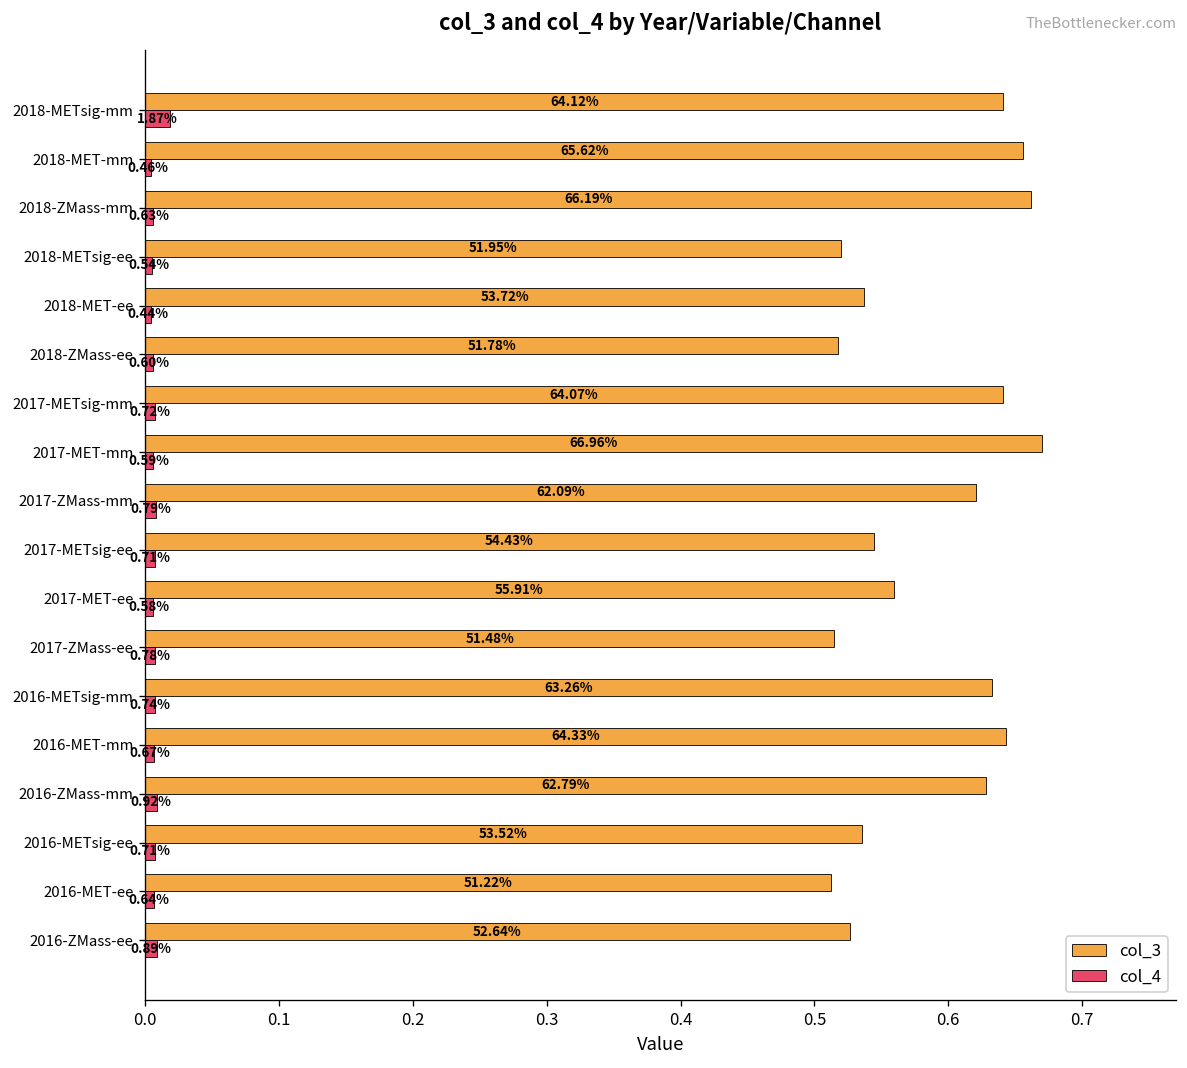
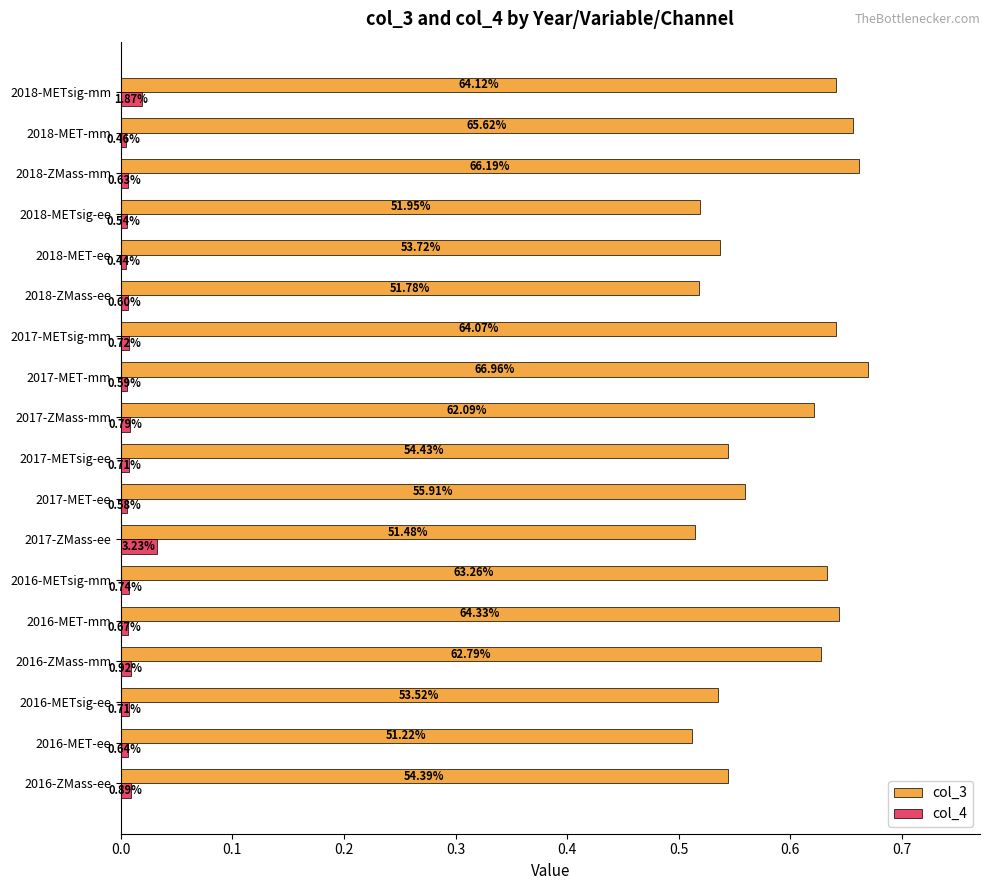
col_4, 2017-ZMass-ee: 0.78% -> 3.23%
col_3, 2016-ZMass-ee: 52.64% -> 54.39%
